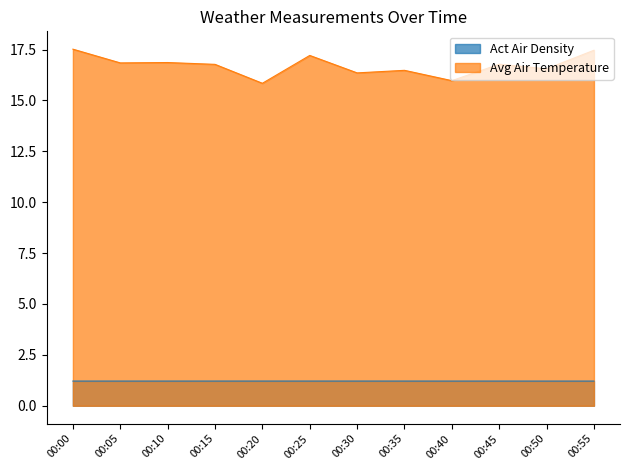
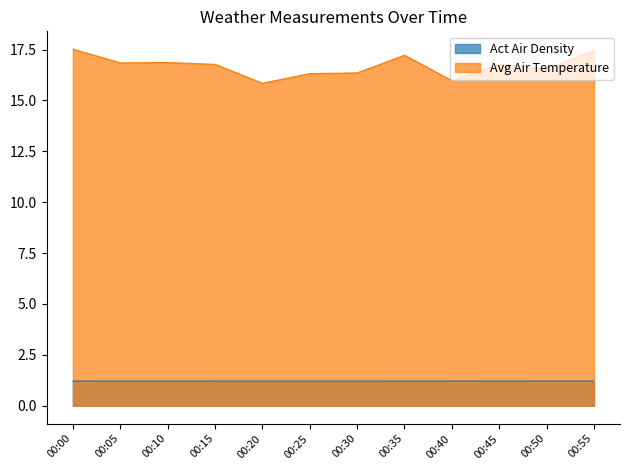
Avg Air Temperature, 00:25: 17.2 -> 16.3
Avg Air Temperature, 00:35: 16.5 -> 17.2
